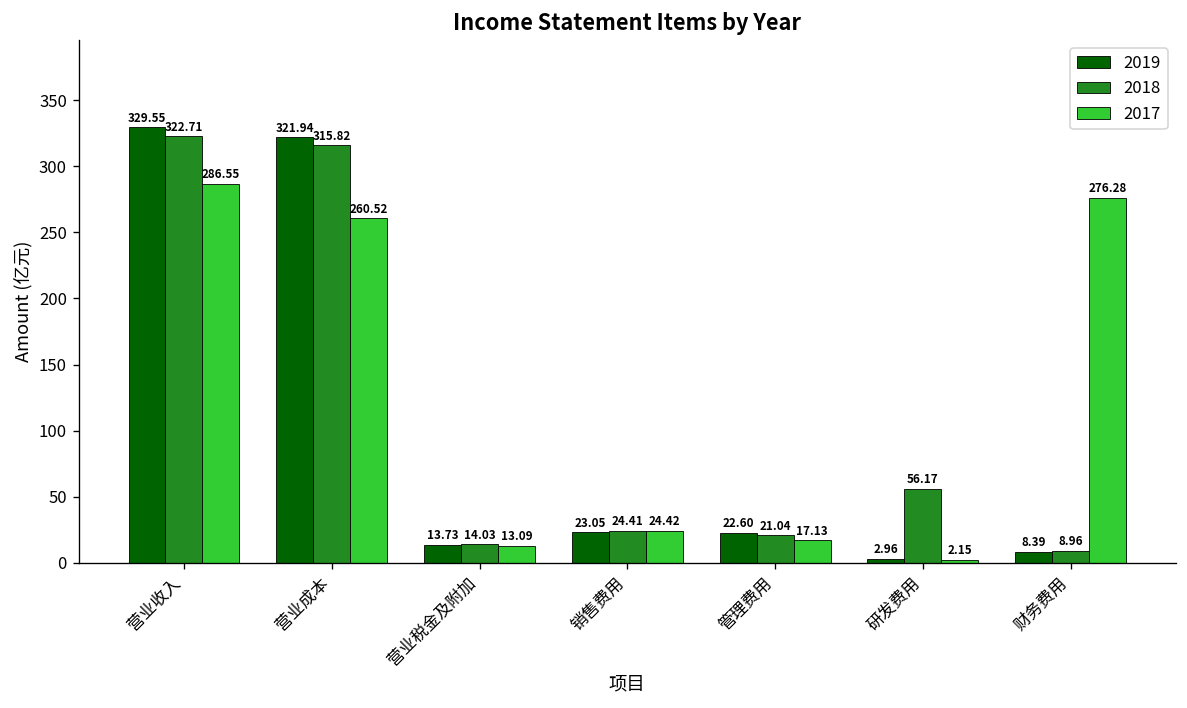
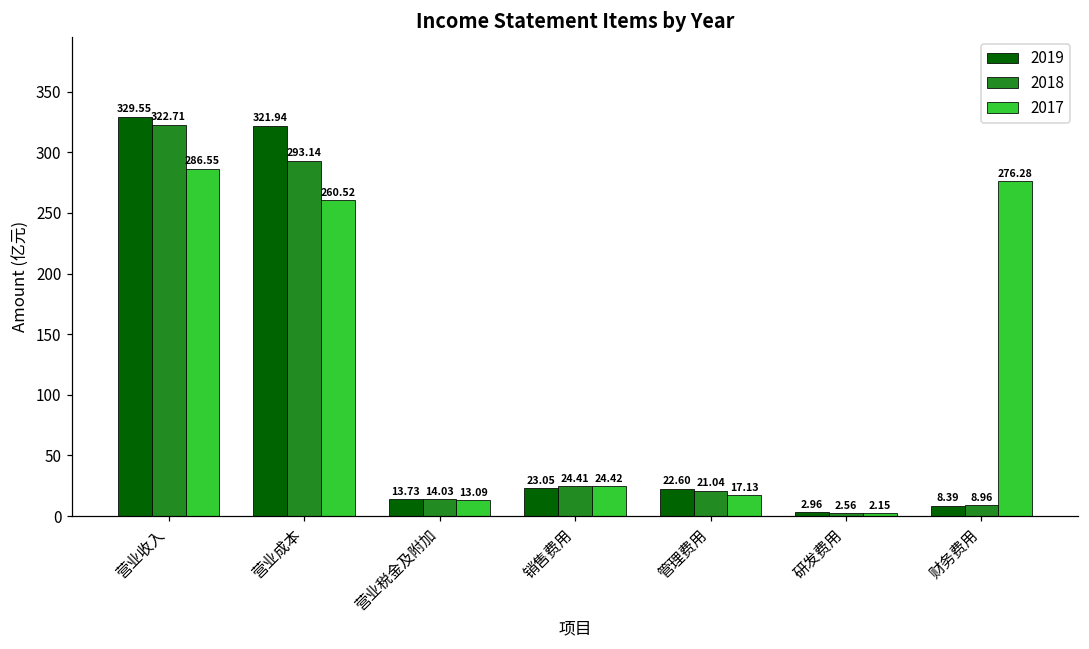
2018, 营业成本: 315.82 -> 293.14
2018, 研发费用: 56.17 -> 2.56
